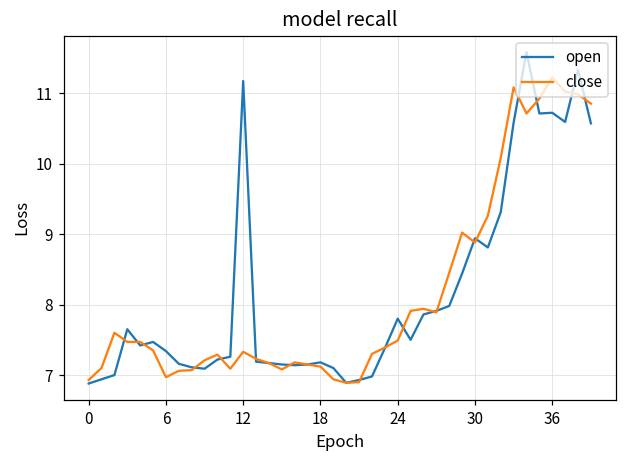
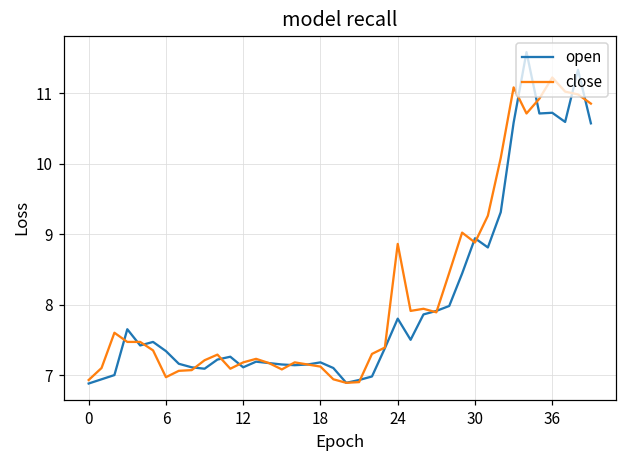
open, 12: 11.2 -> 7.1
close, 12: 7.3 -> 7.2
close, 24: 7.5 -> 8.9
